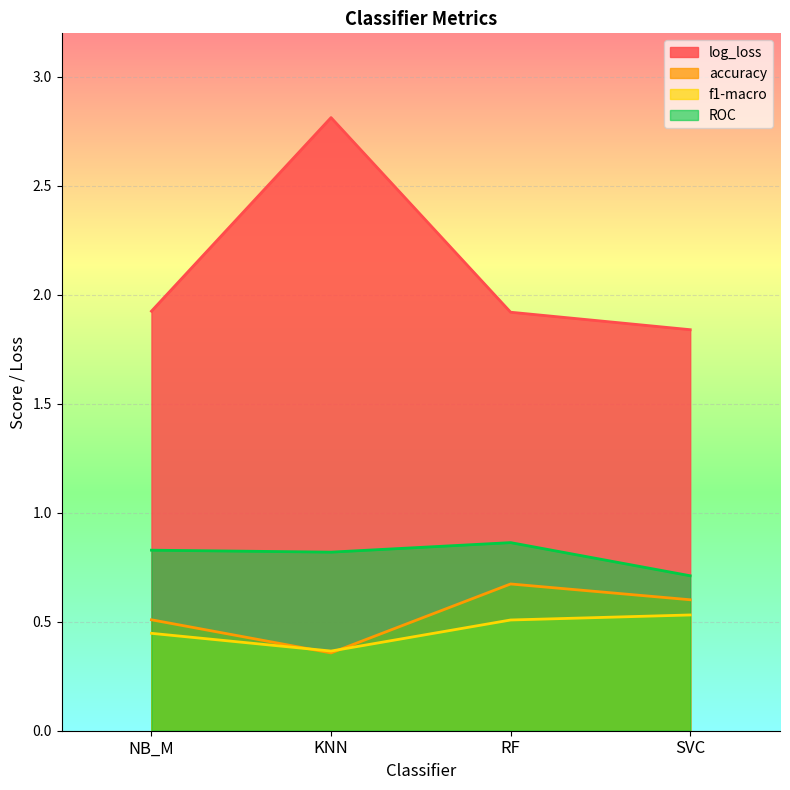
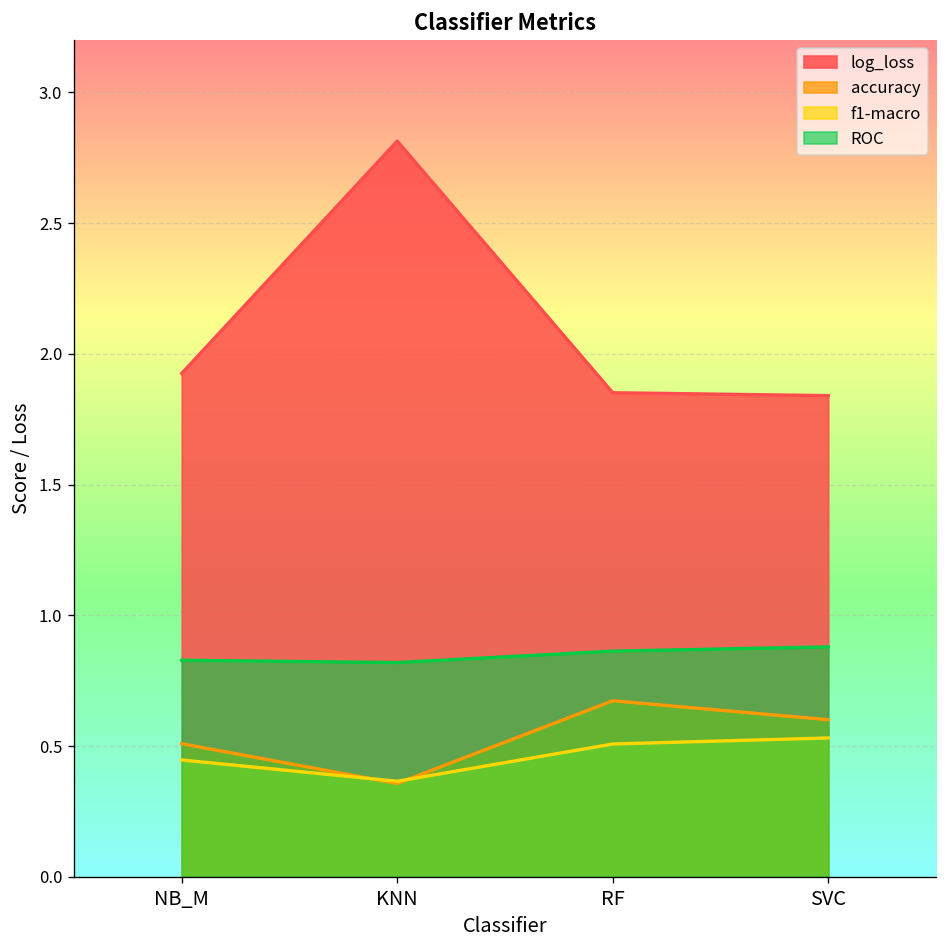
log_loss, RF: 1.92 -> 1.85
ROC, SVC: 0.71 -> 0.88
